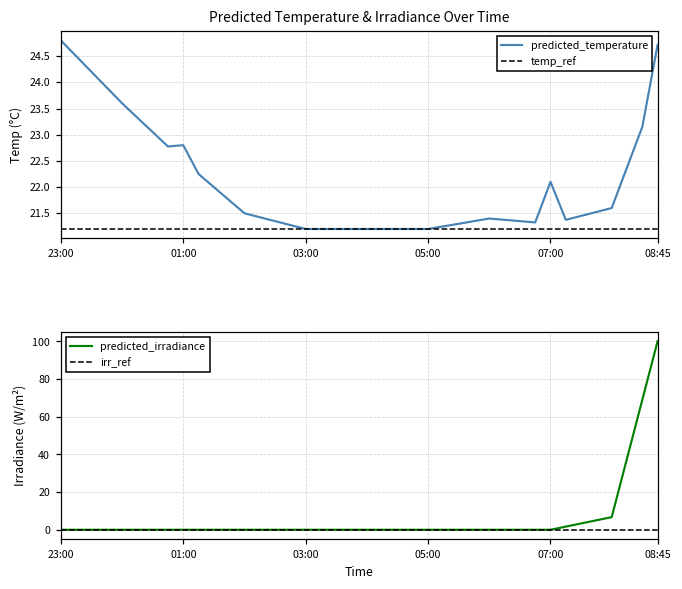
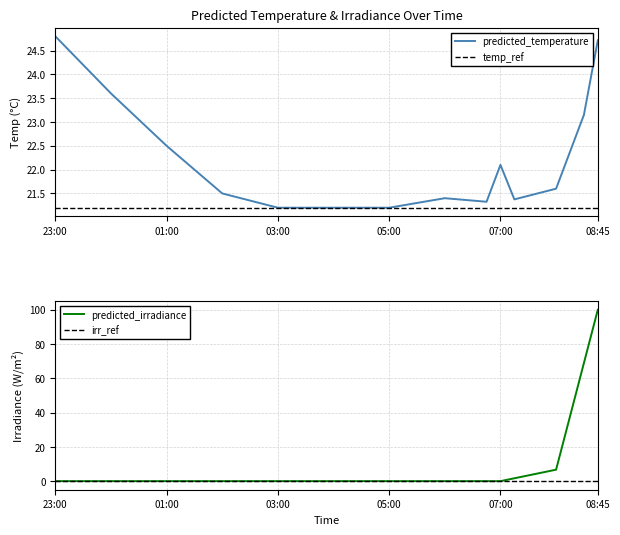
Predicted Temperature & Irradiance Over Time, 01:00: 22.8 -> 22.5
